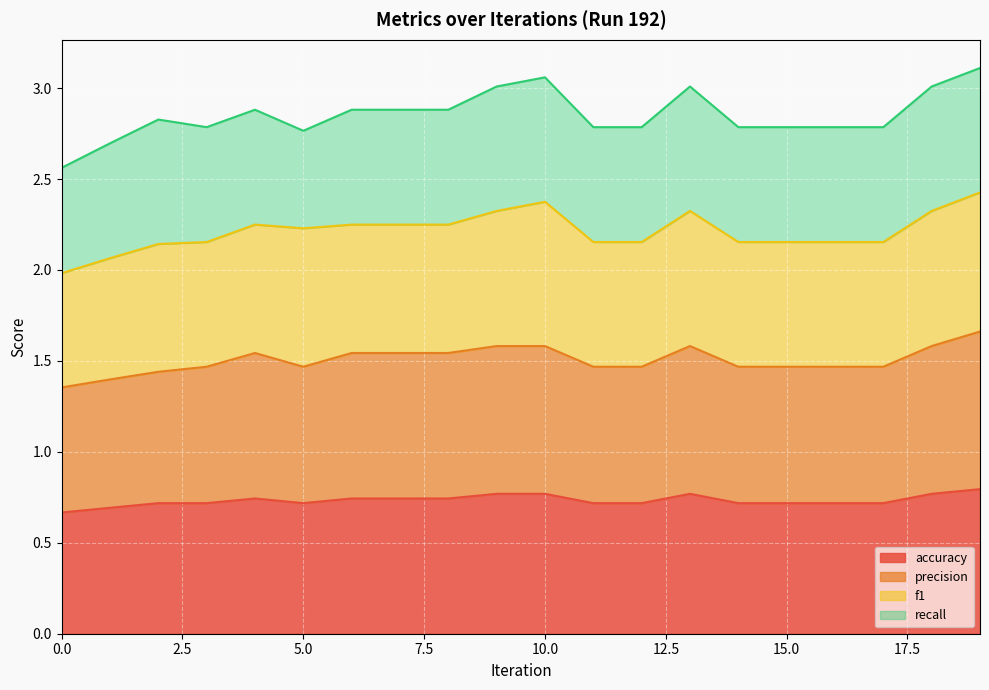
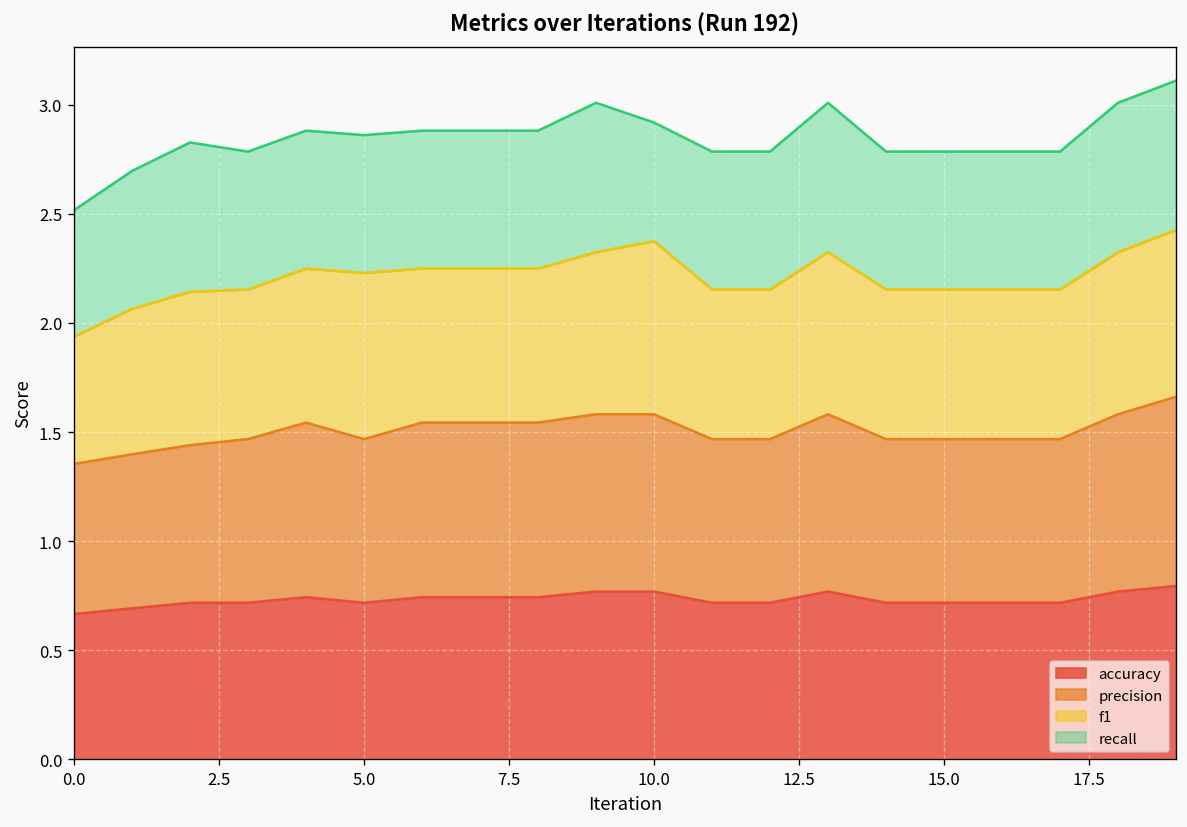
f1, 0.0: 0.63 -> 0.58
recall, 5.0: 0.54 -> 0.63
recall, 10.0: 0.68 -> 0.54
